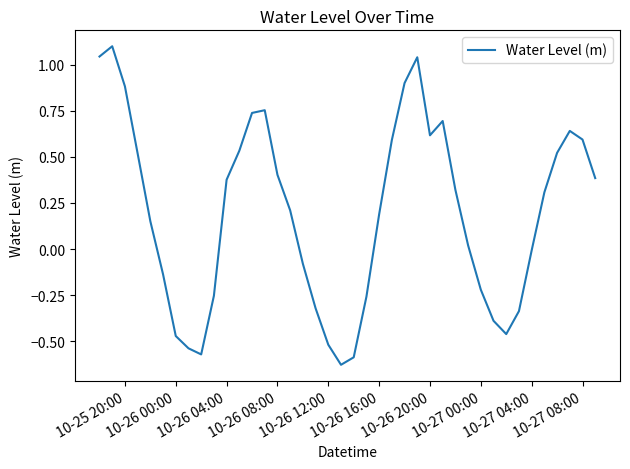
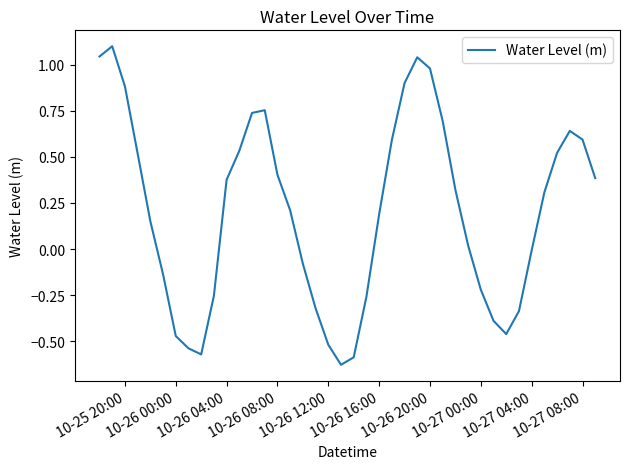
10-26 20:00: 0.62 -> 0.98
